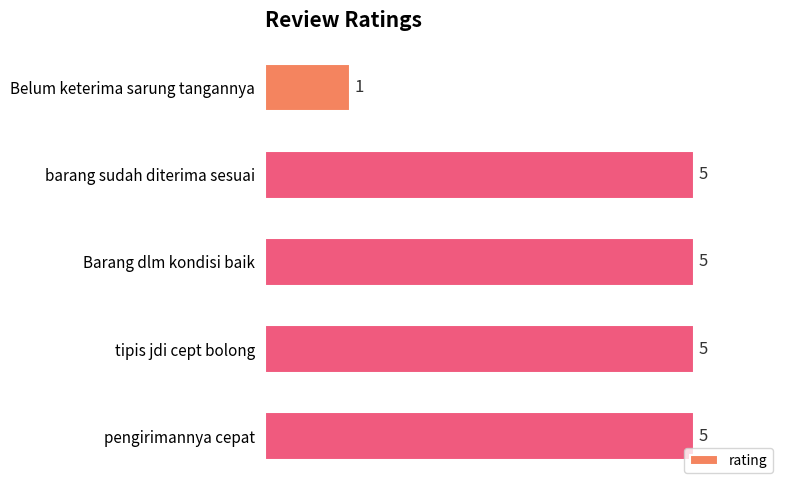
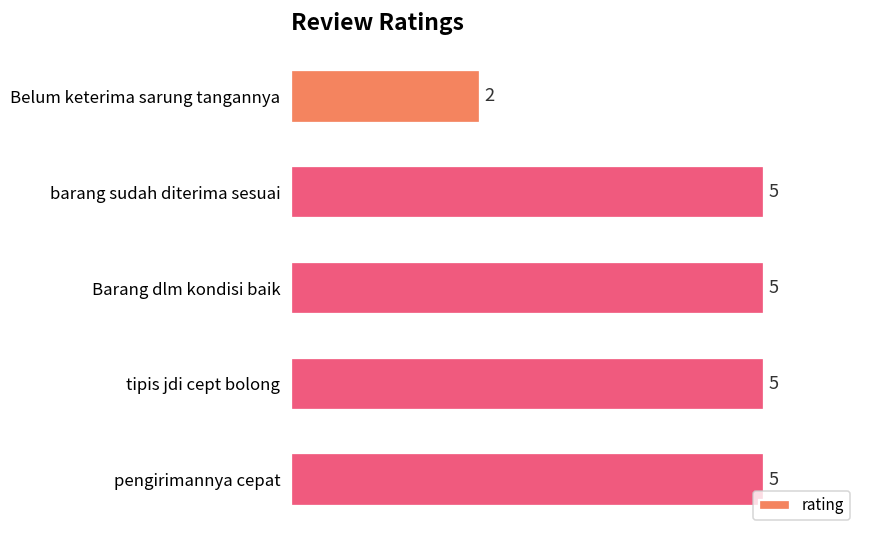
Belum keterima sarung tangannya: 1 -> 2
